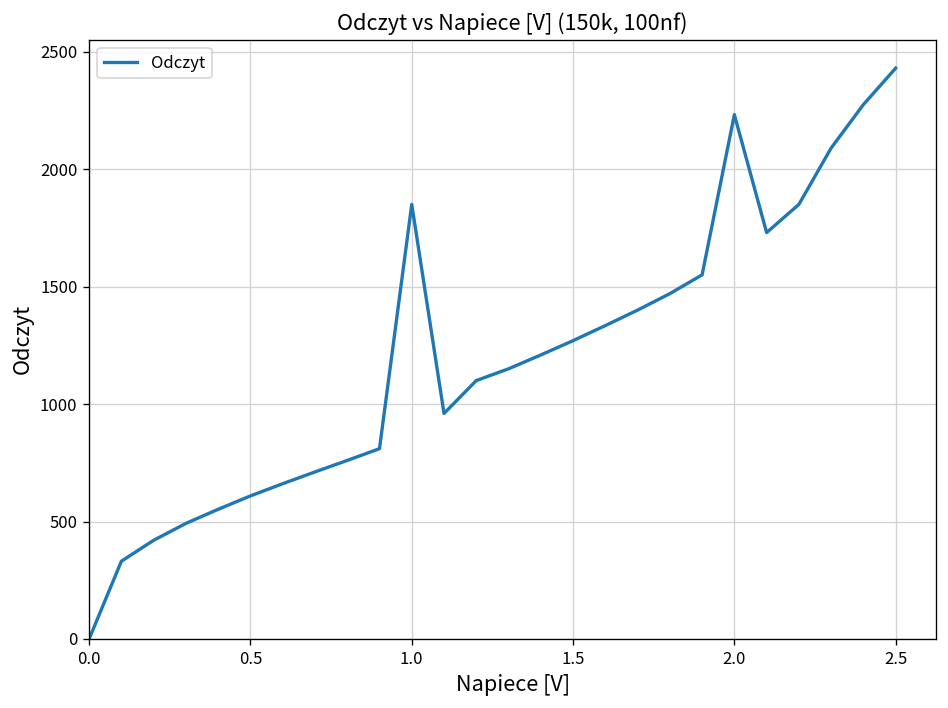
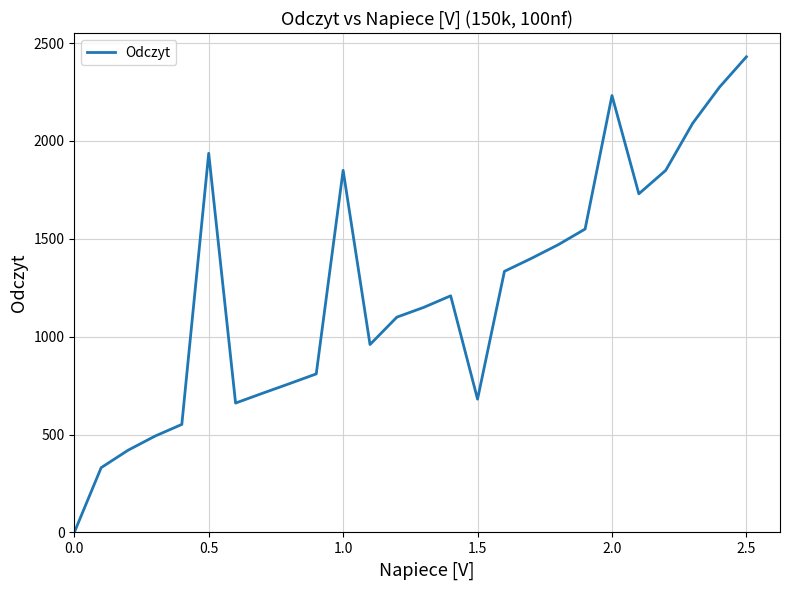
0.5: 610 -> 1940
1.5: 1270 -> 680
